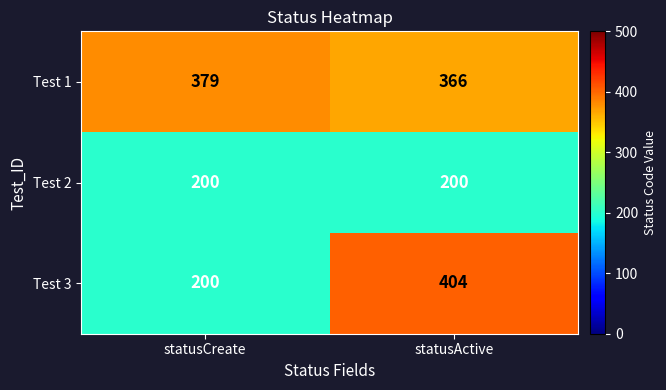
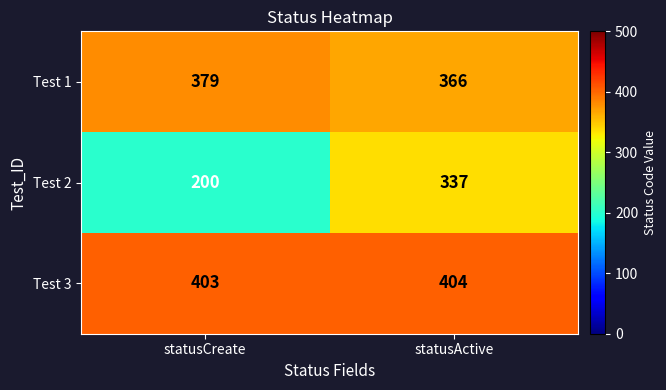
Test 2, statusActive: 200 -> 337
Test 3, statusCreate: 200 -> 403
